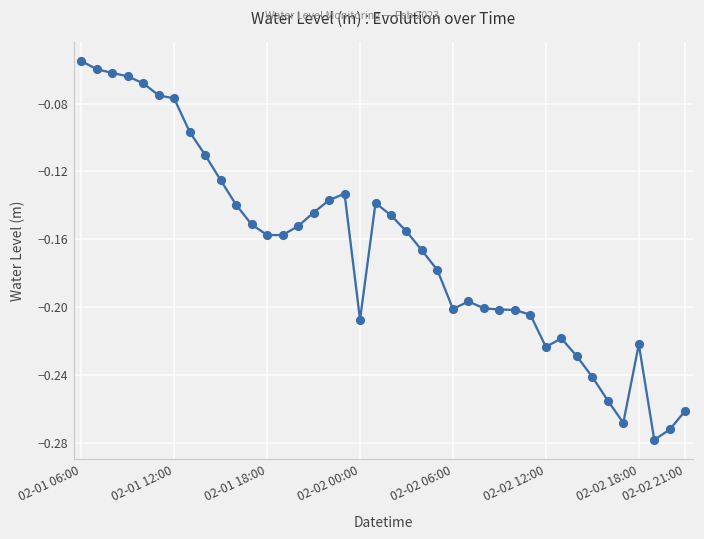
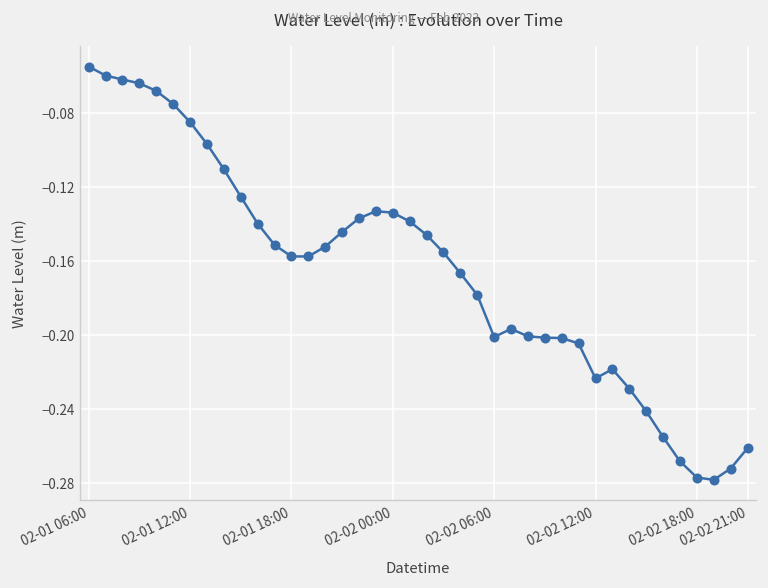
02-01 12:00: -0.077 -> -0.085
02-02 00:00: -0.207 -> -0.134
02-02 18:00: -0.222 -> -0.277
